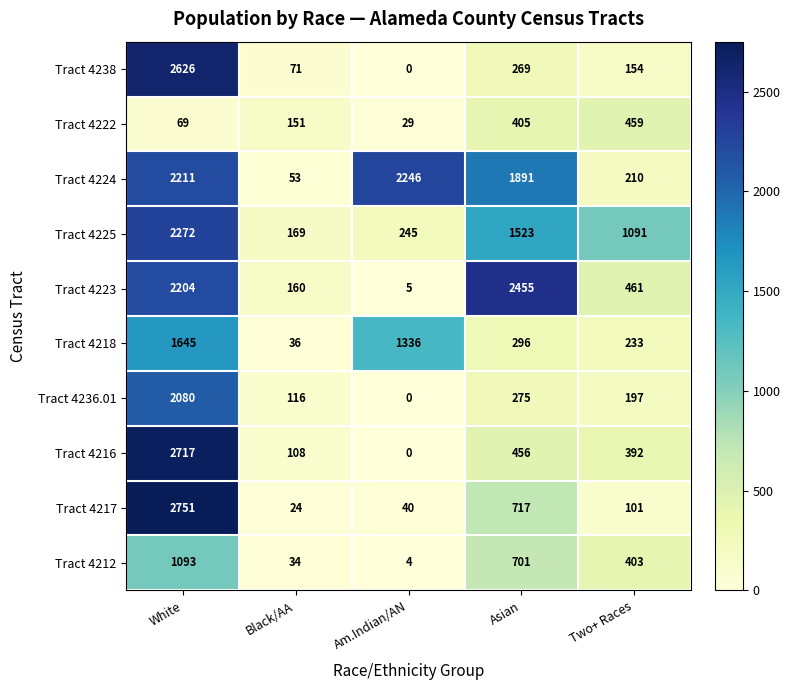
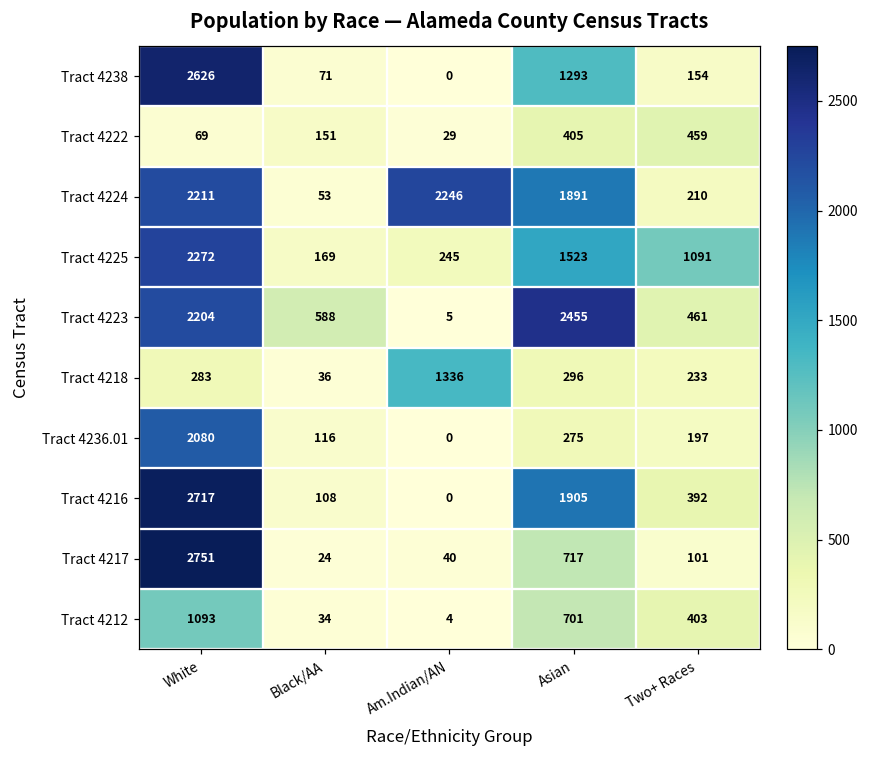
Tract 4238, Asian: 269 -> 1293
Tract 4223, Black/AA: 160 -> 588
Tract 4218, White: 1645 -> 283
Tract 4216, Asian: 456 -> 1905
